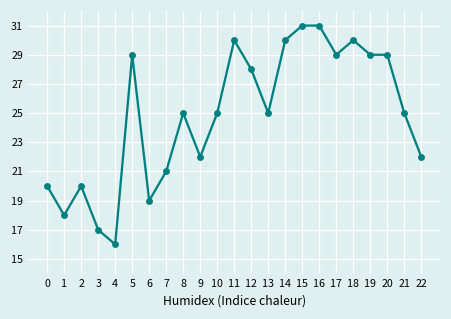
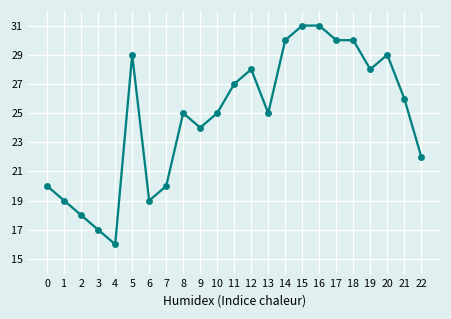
1: 18 -> 19
2: 20 -> 18
7: 21 -> 20
9: 22 -> 24
11: 30 -> 27
17: 29 -> 30
19: 29 -> 28
21: 25 -> 26
